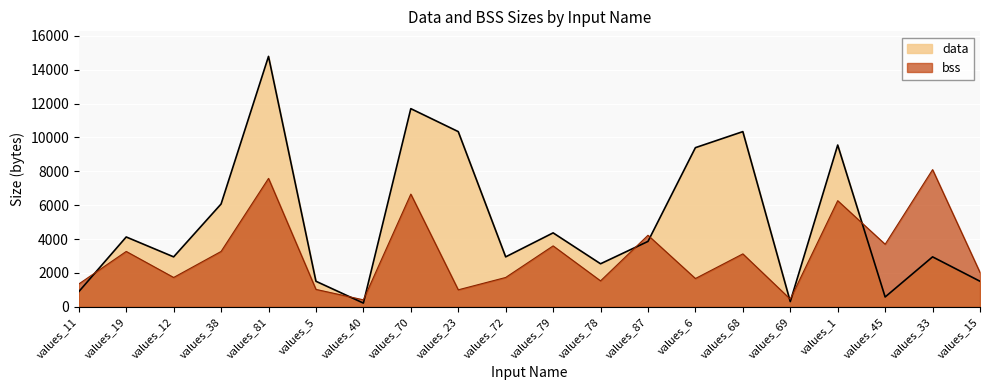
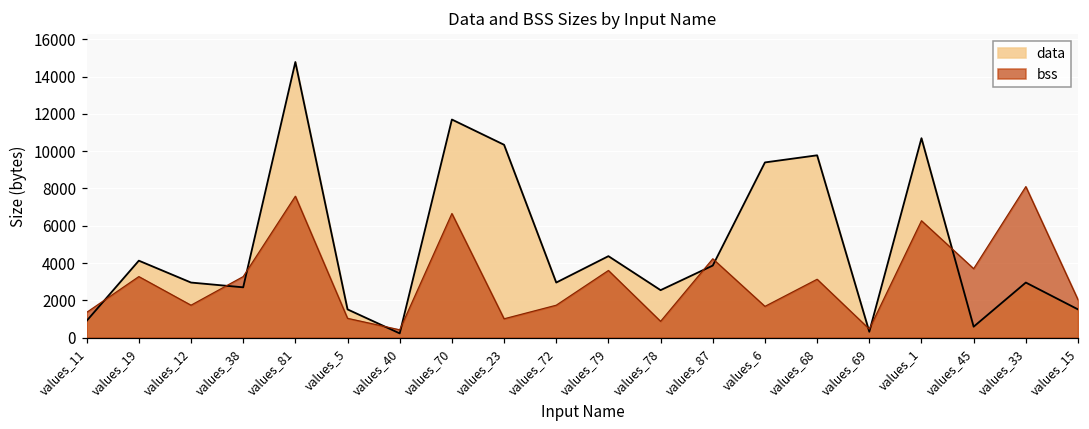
data, values_38: 6100 -> 2700
bss, values_78: 1500 -> 900
data, values_68: 10300 -> 9800
data, values_1: 9600 -> 10700
